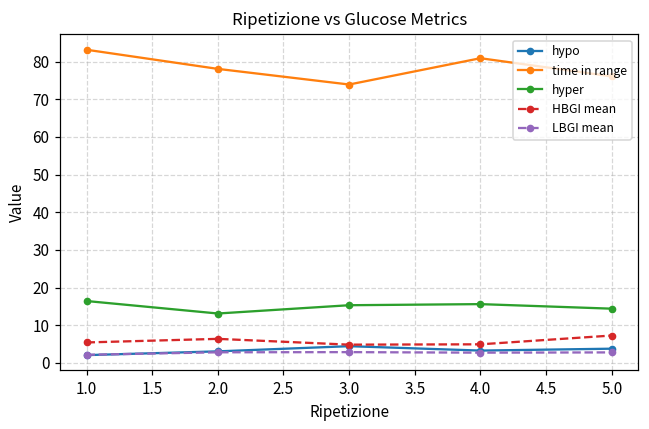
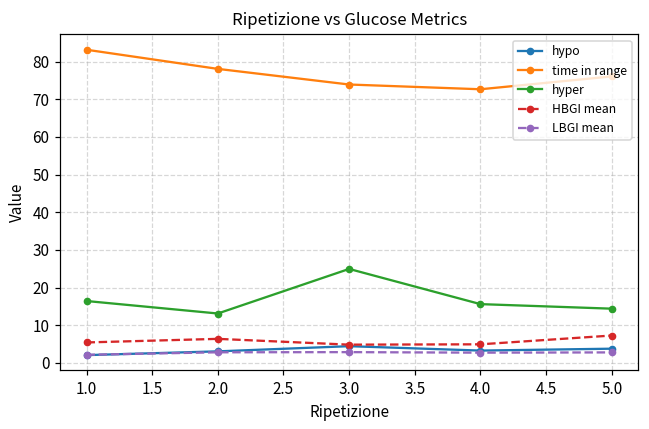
hyper, 3.0: 15 -> 25
time in range, 4.0: 81 -> 73
